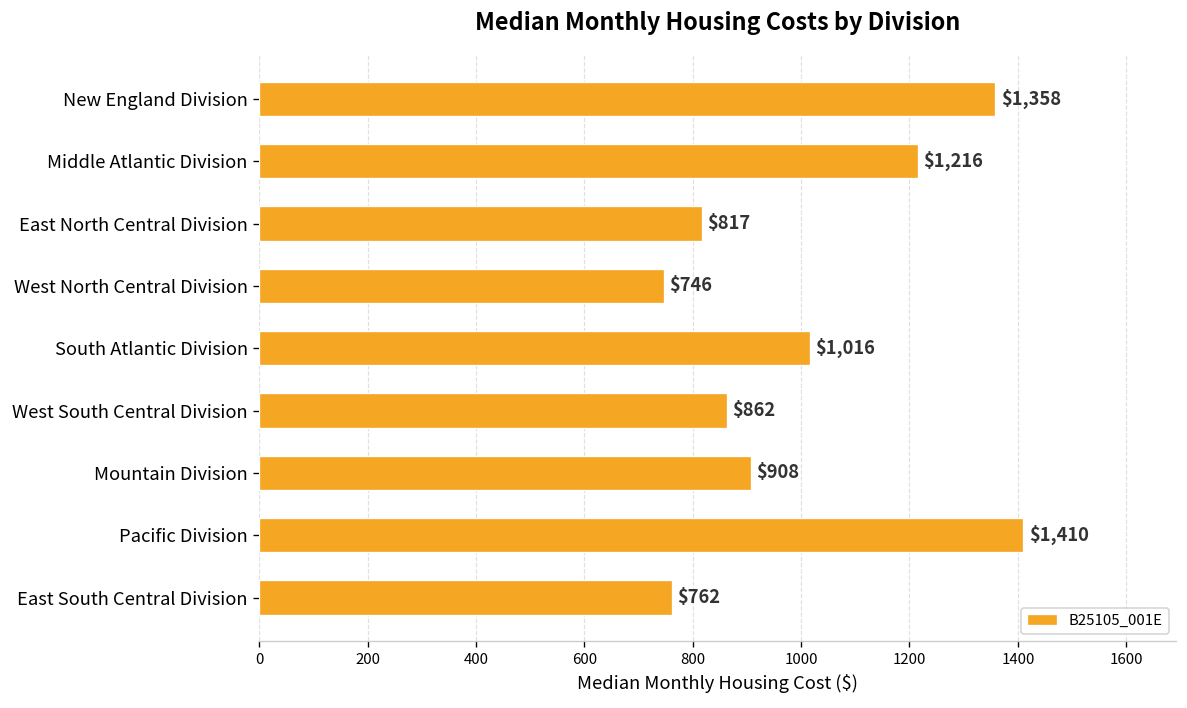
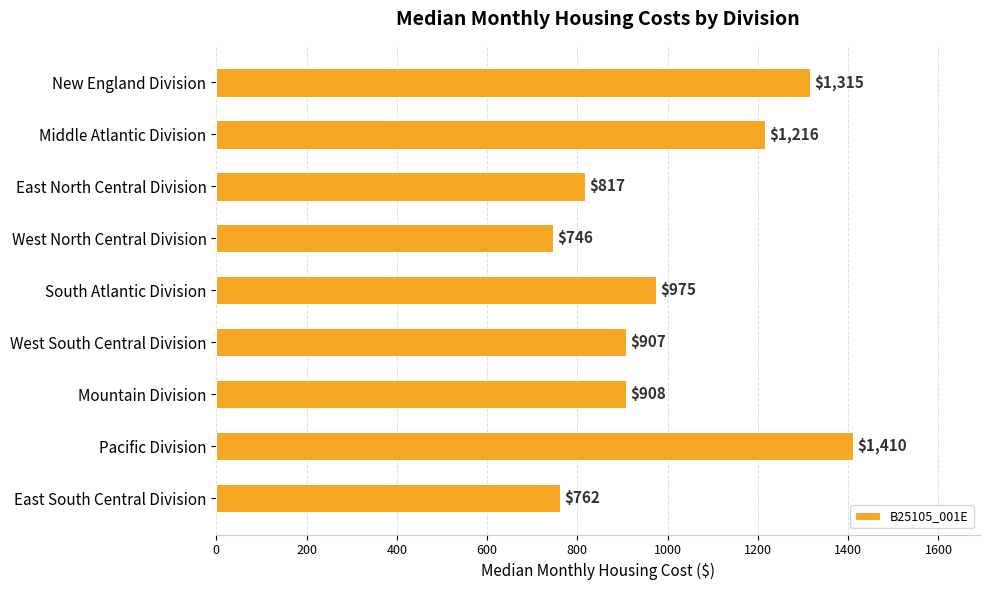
New England Division: $1,358 -> $1,315
South Atlantic Division: $1,016 -> $975
West South Central Division: $862 -> $907
